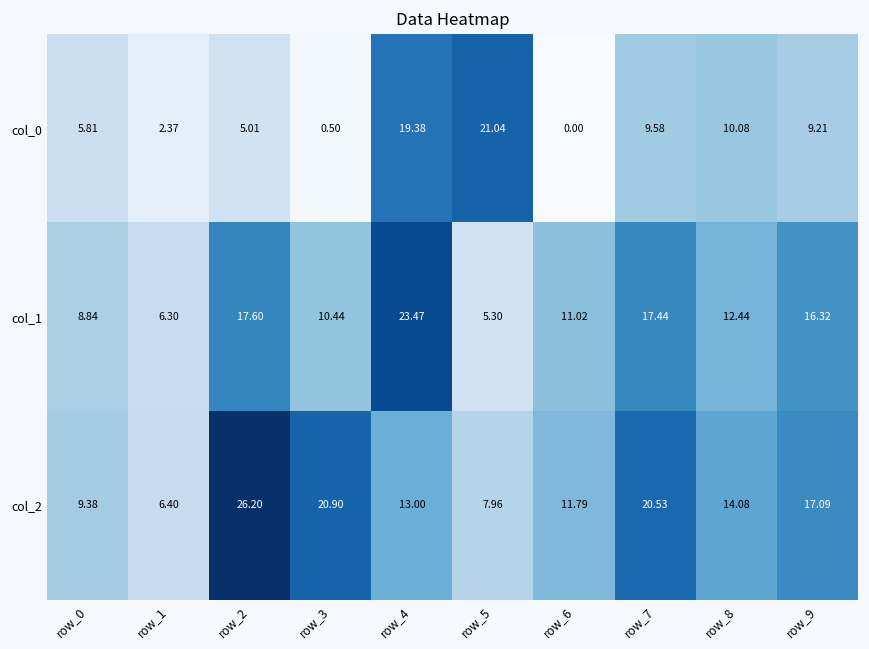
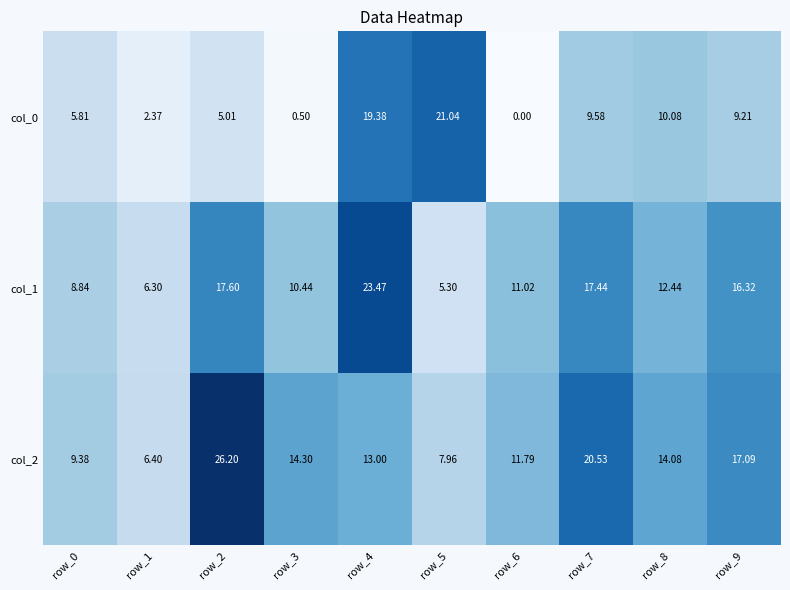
col_2, row_3: 20.90 -> 14.30
